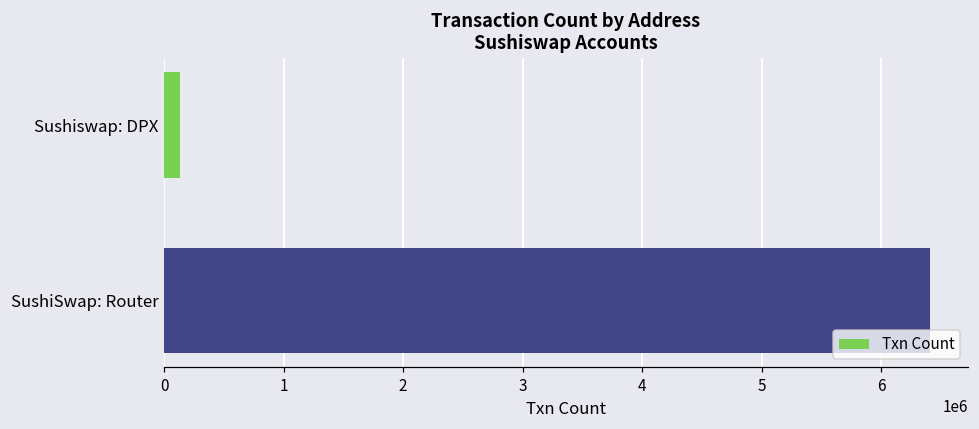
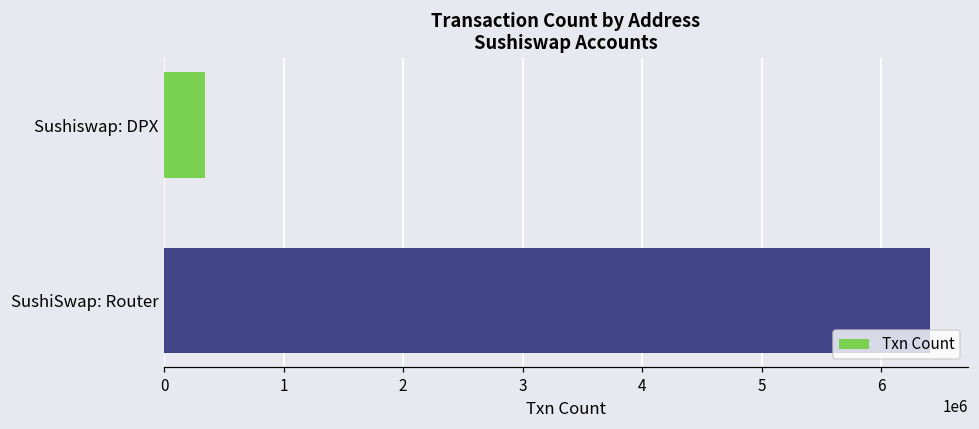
Sushiswap: DPX: 130000 -> 340000
